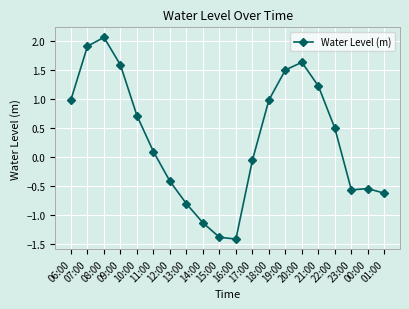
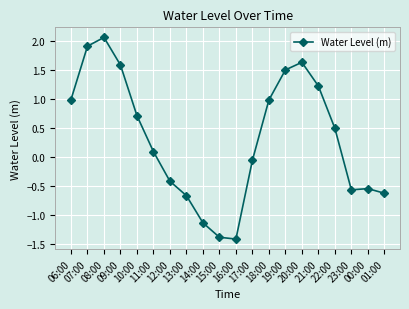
13:00: -0.8 -> -0.7
